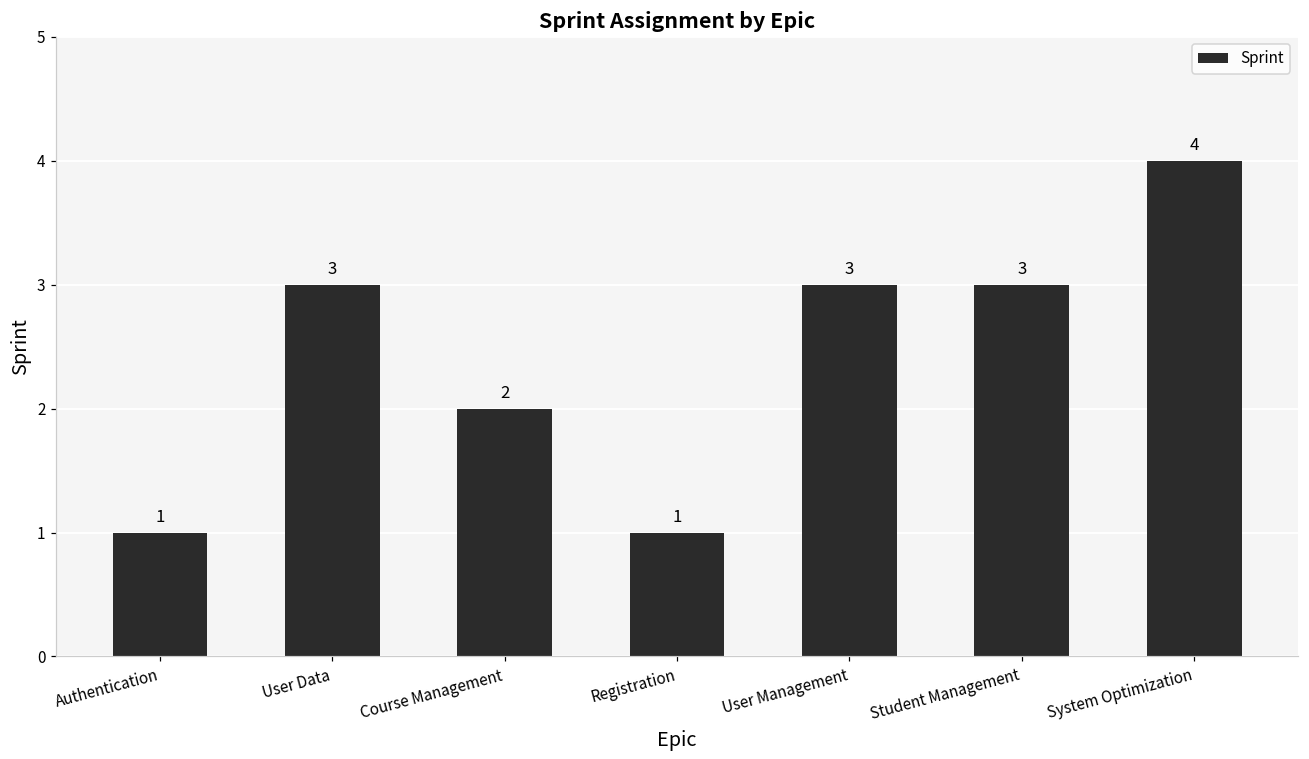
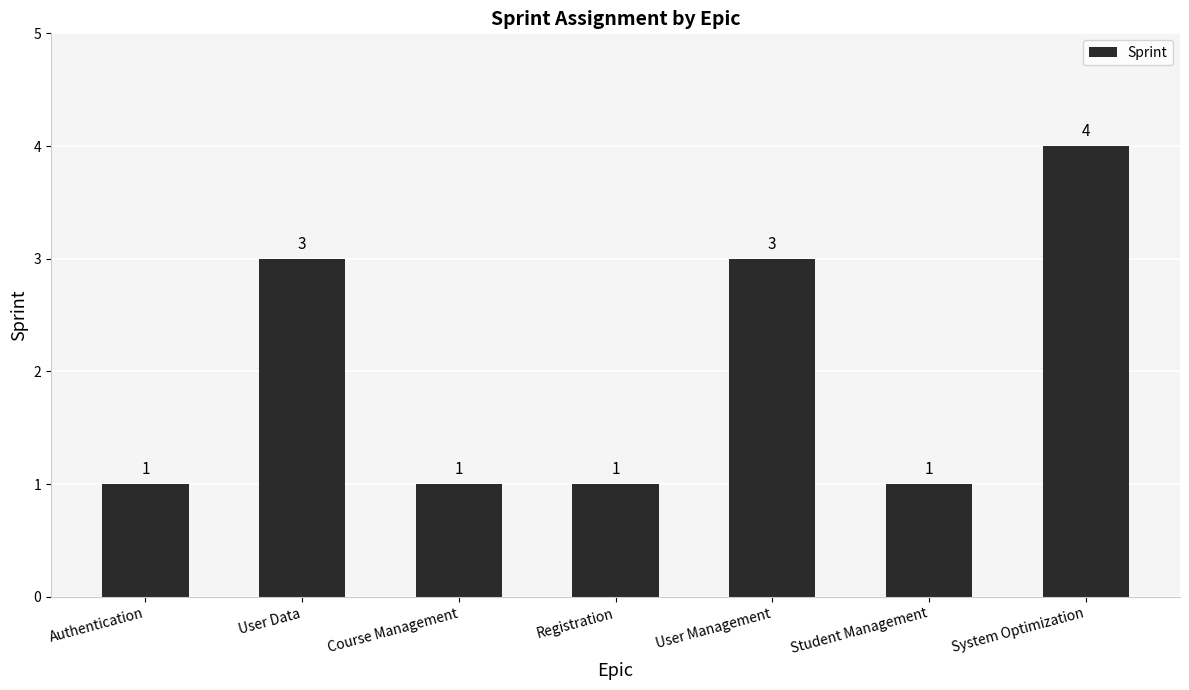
Course Management: 2 -> 1
Student Management: 3 -> 1
